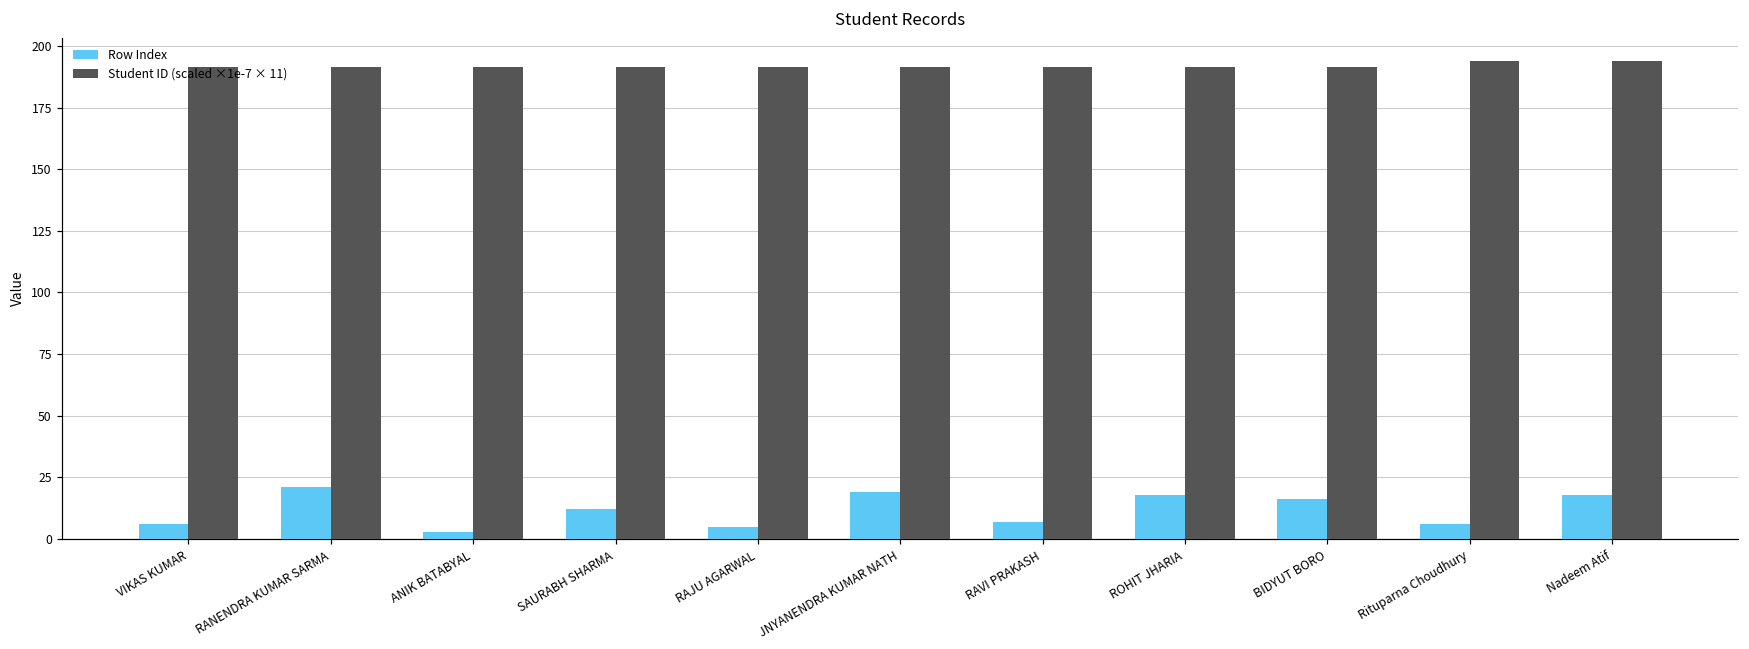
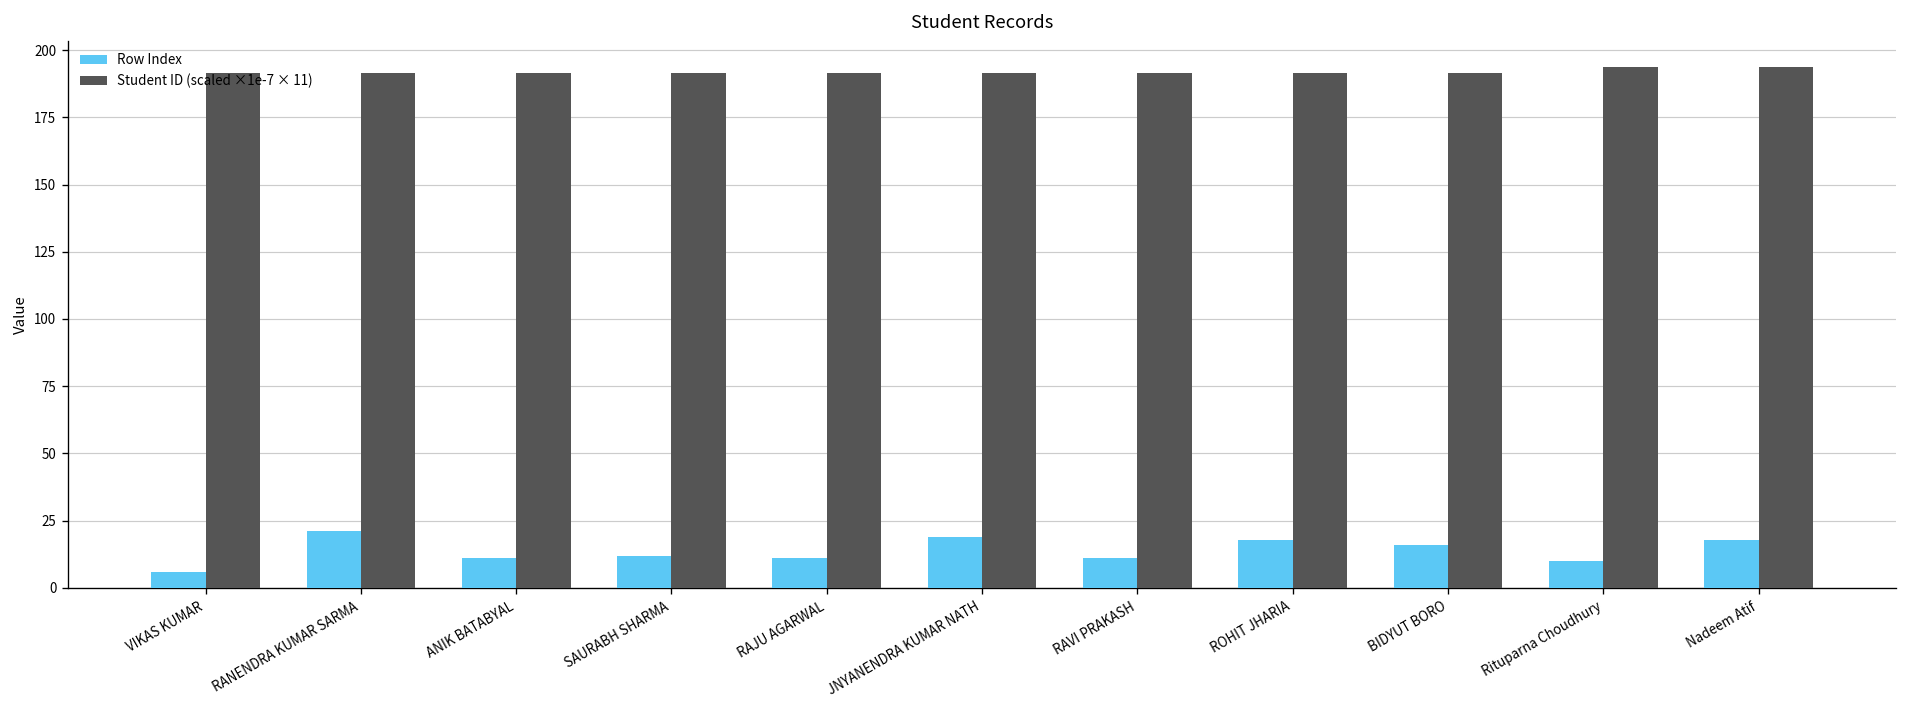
Row Index, ANIK BATABYAL: 3 -> 11
Row Index, RAJU AGARWAL: 5 -> 11
Row Index, RAVI PRAKASH: 7 -> 11
Row Index, Rituparna Choudhury: 6 -> 10
